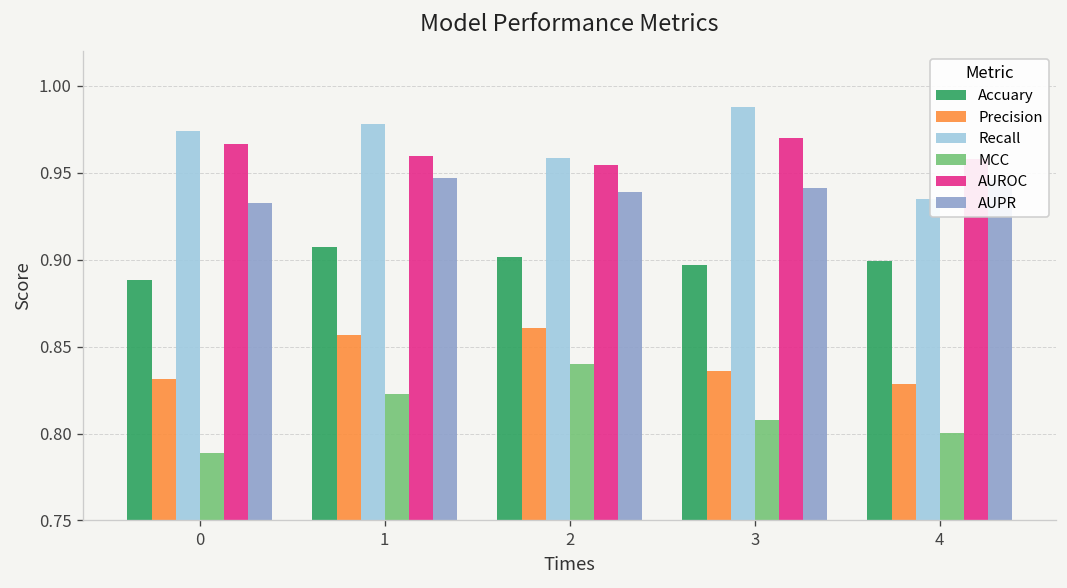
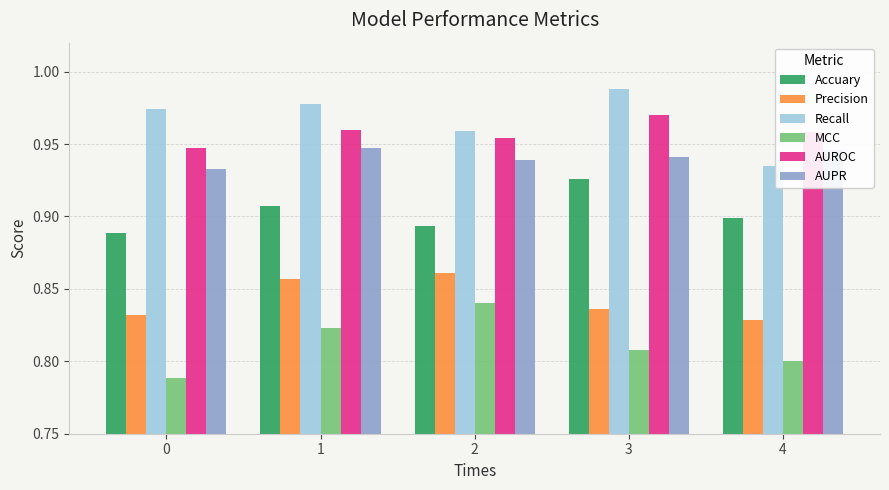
AUROC, 0: 0.967 -> 0.947
Accuary, 2: 0.902 -> 0.893
Accuary, 3: 0.897 -> 0.926
